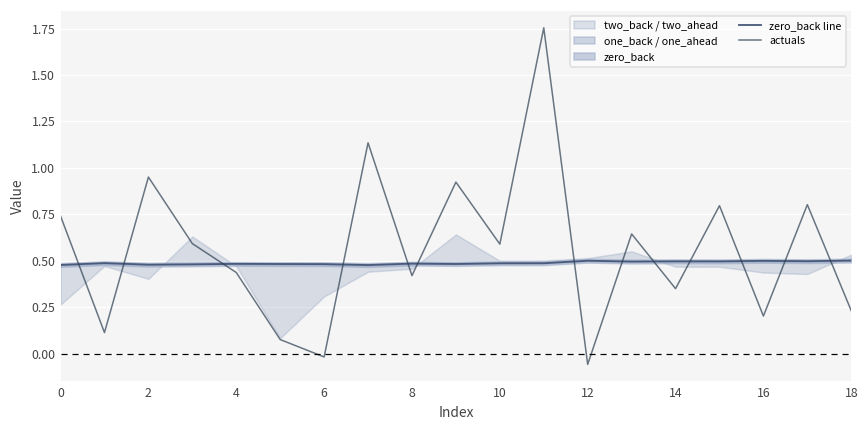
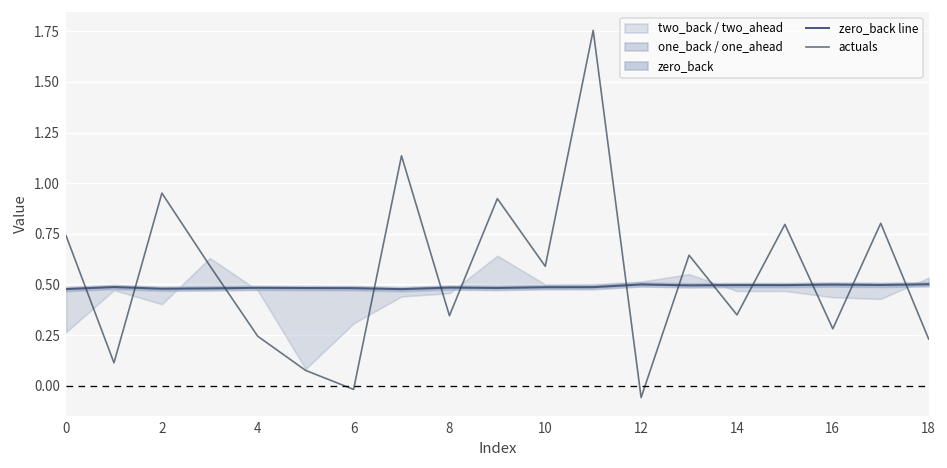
actuals, 4: 0.44 -> 0.24
actuals, 8: 0.42 -> 0.35
actuals, 16: 0.20 -> 0.28
